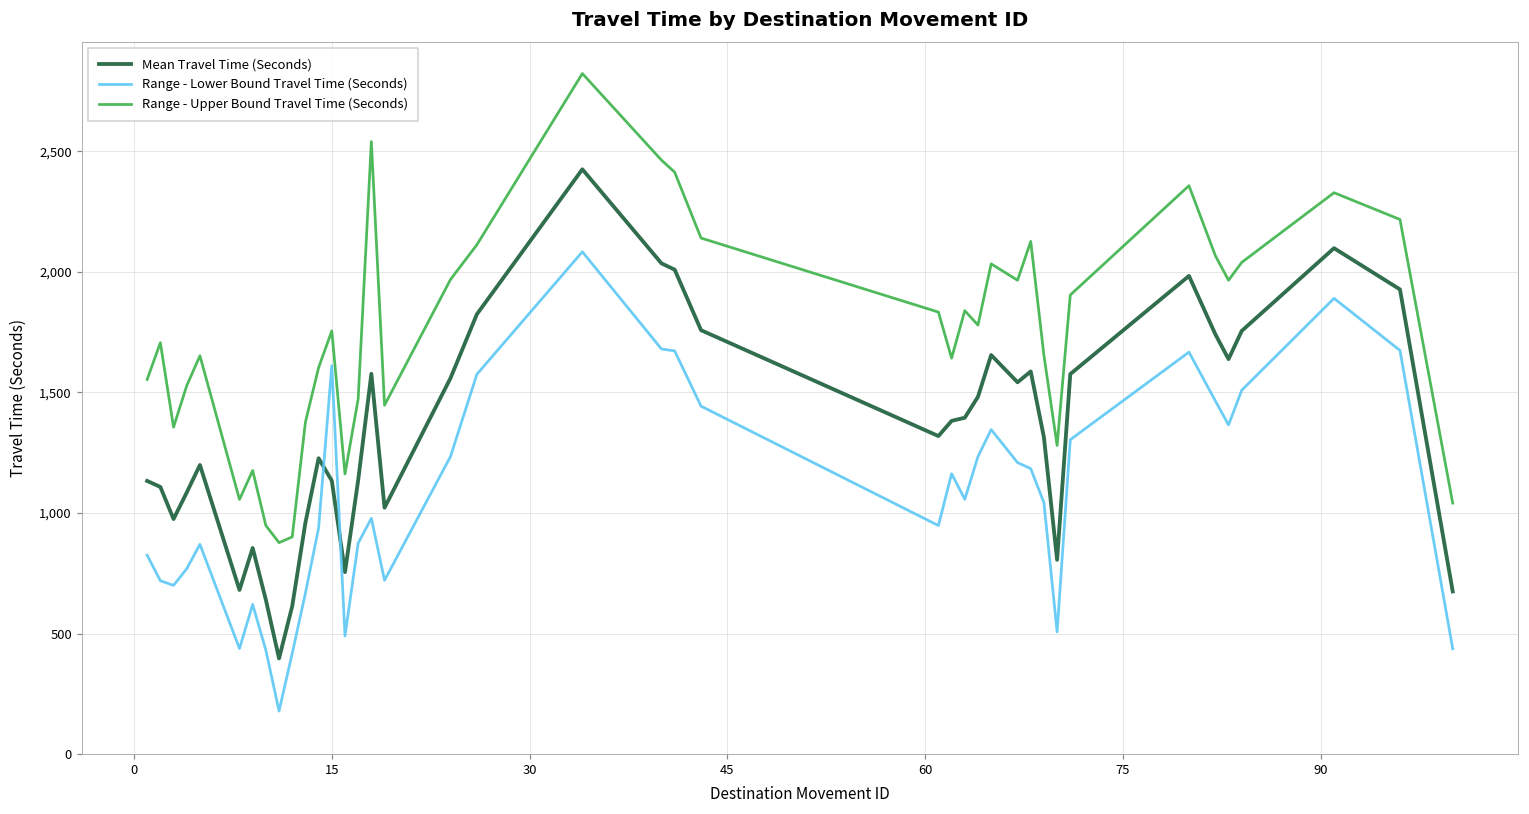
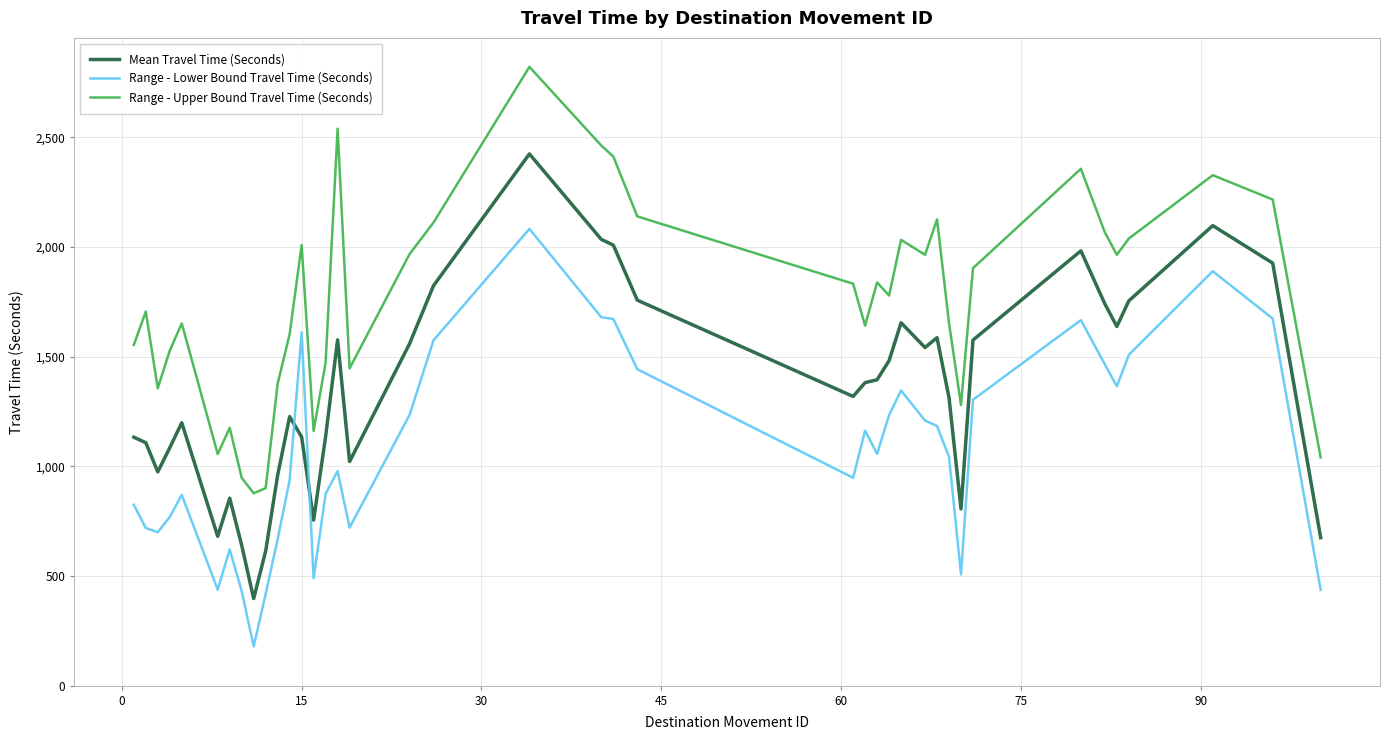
Range - Upper Bound Travel Time (Seconds), 15: 1,760 -> 2,010
